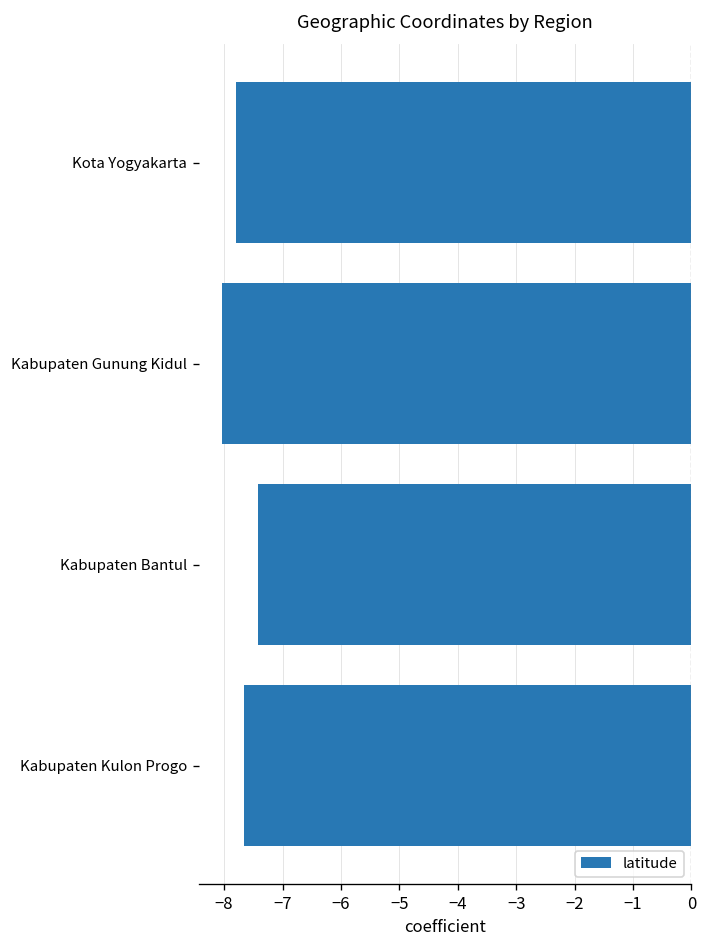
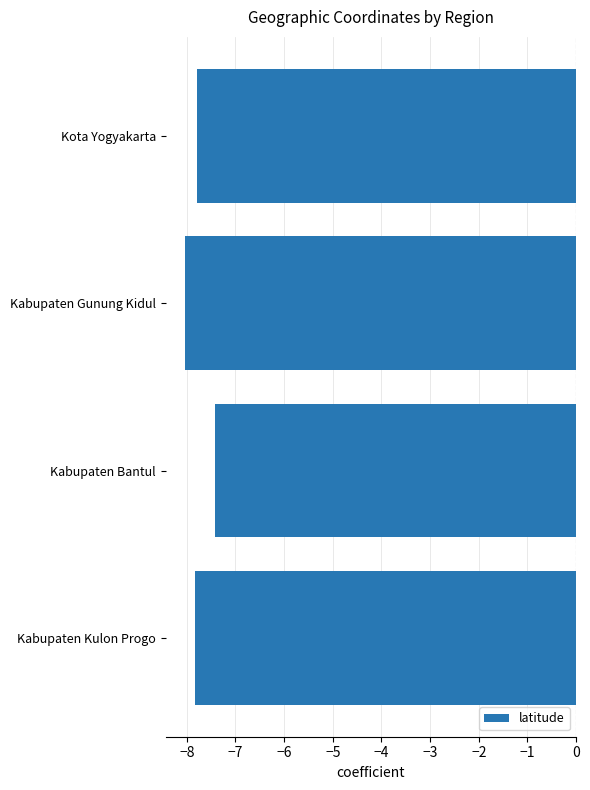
Kabupaten Kulon Progo: -7.7 -> -7.8
